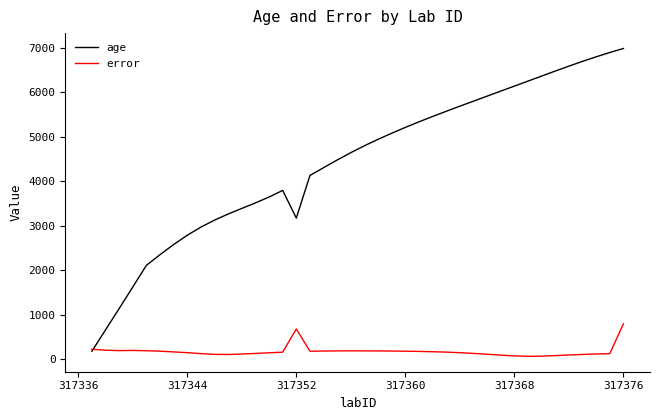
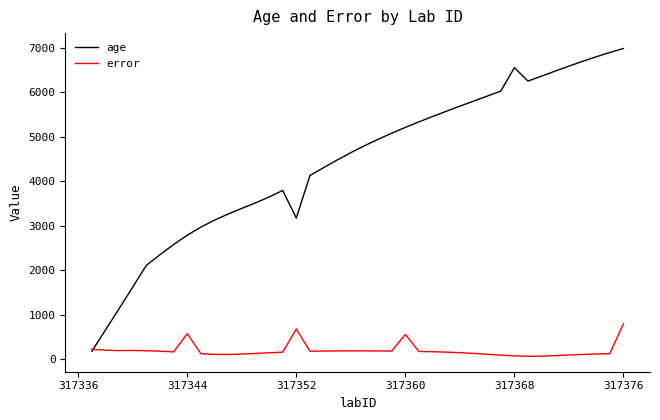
error, 317344: 100 -> 600
error, 317360: 200 -> 600
age, 317368: 6100 -> 6600
